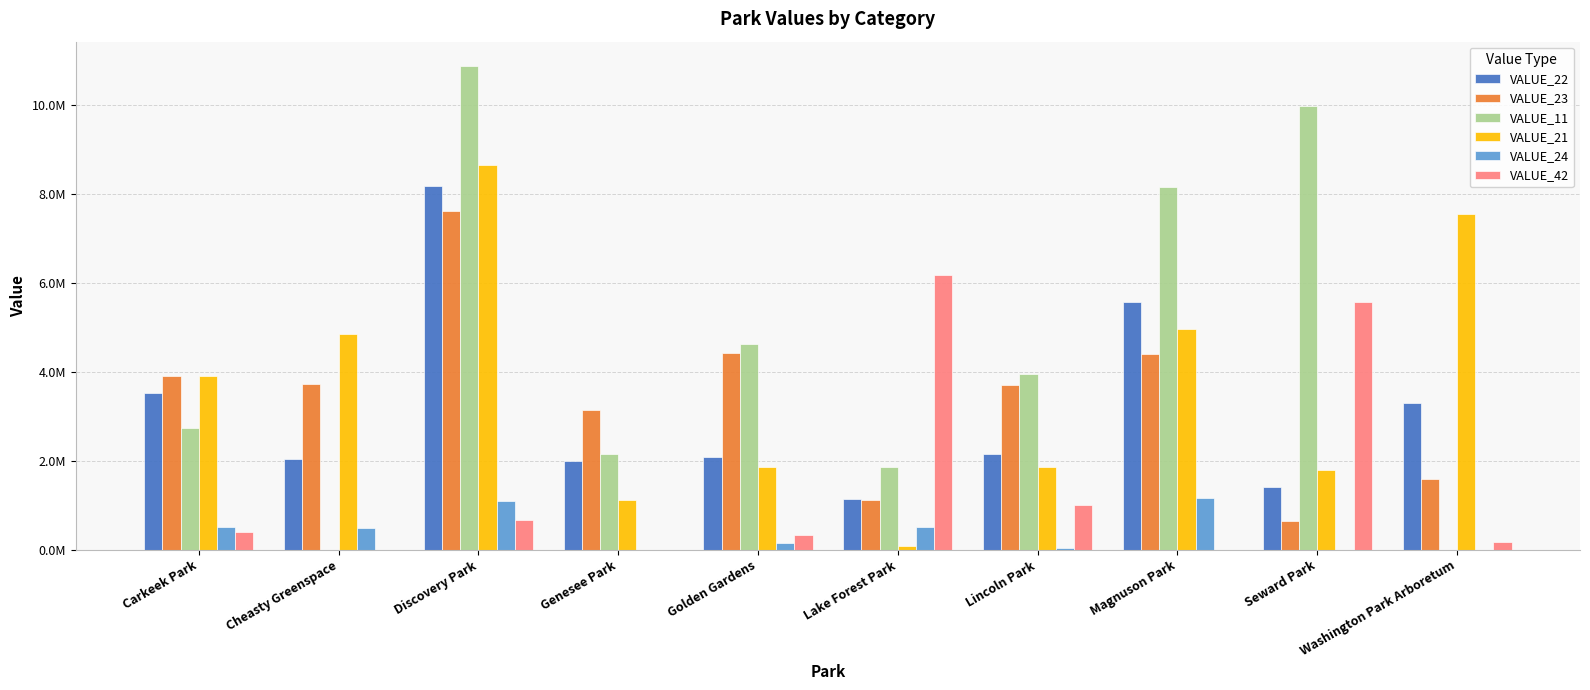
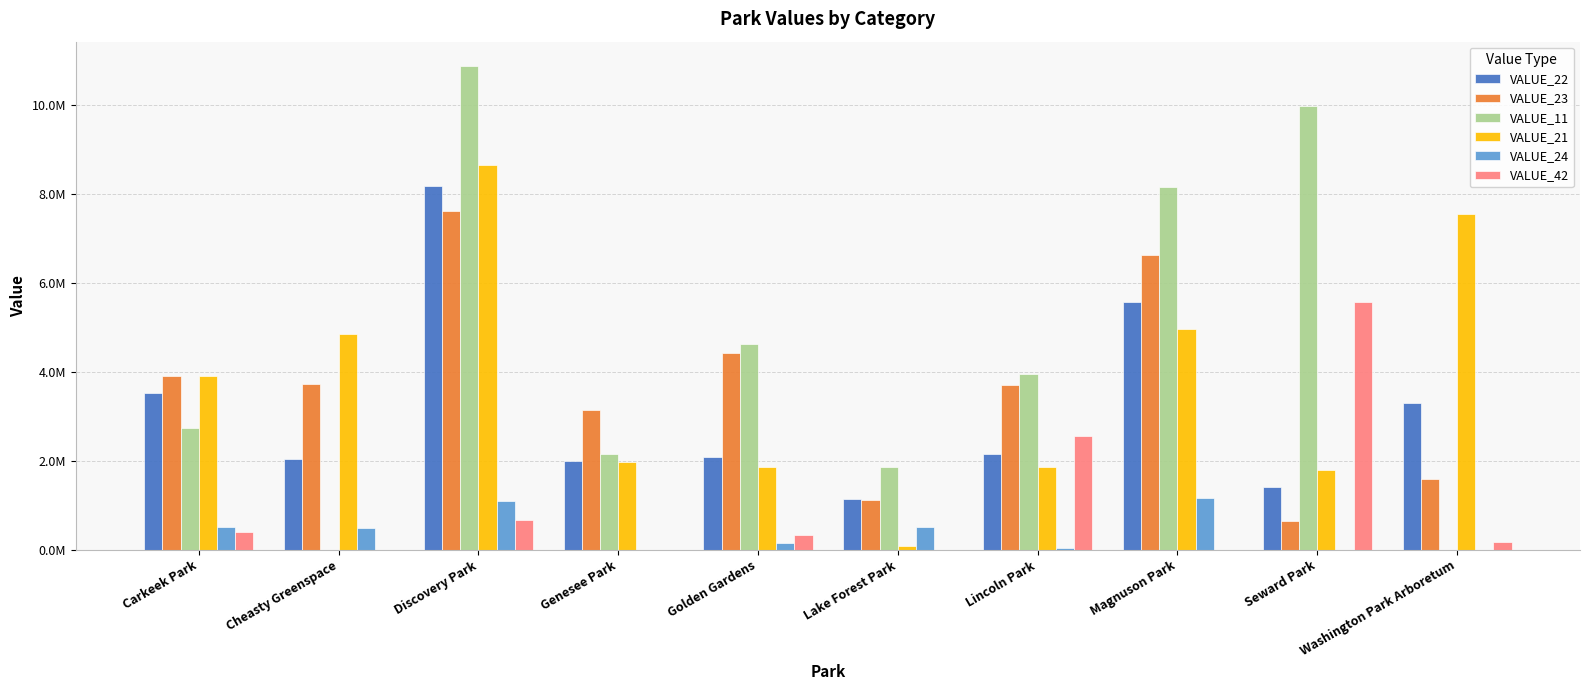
VALUE_21, Genesee Park: 1100000 -> 2000000
VALUE_42, Lake Forest Park: 6200000 -> 0
VALUE_42, Lincoln Park: 1000000 -> 2600000
VALUE_23, Magnuson Park: 4400000 -> 6600000
